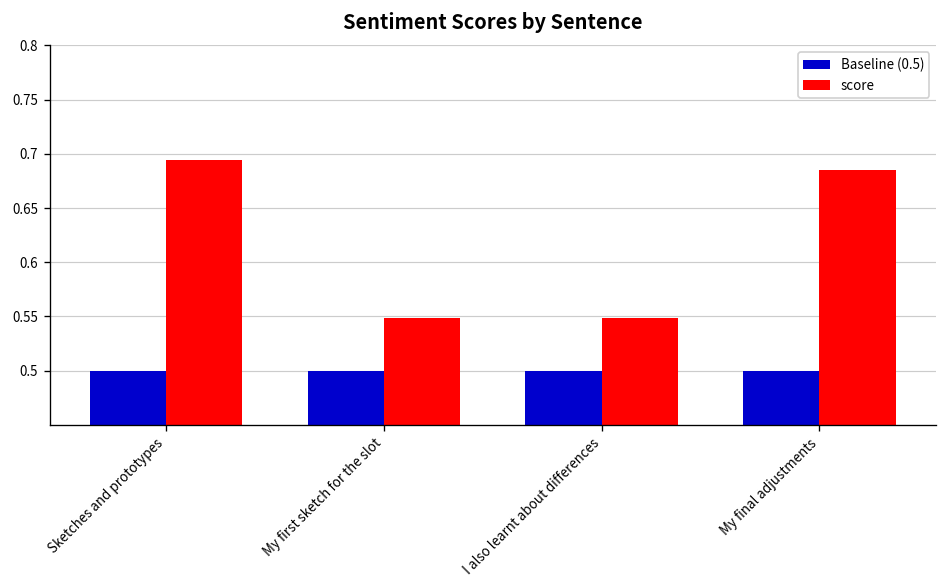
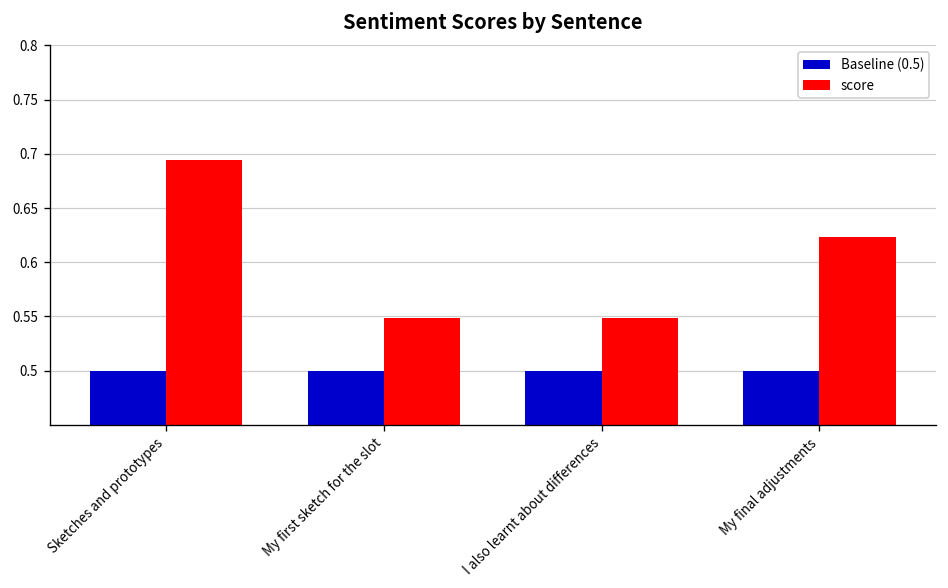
score, My final adjustments: 0.69 -> 0.62
